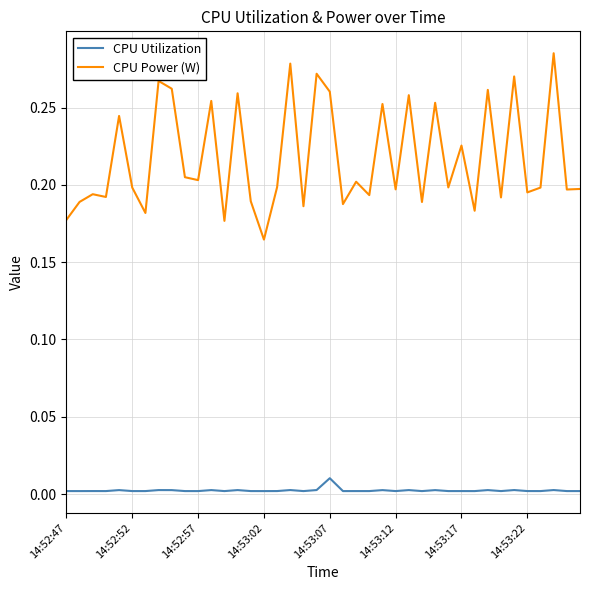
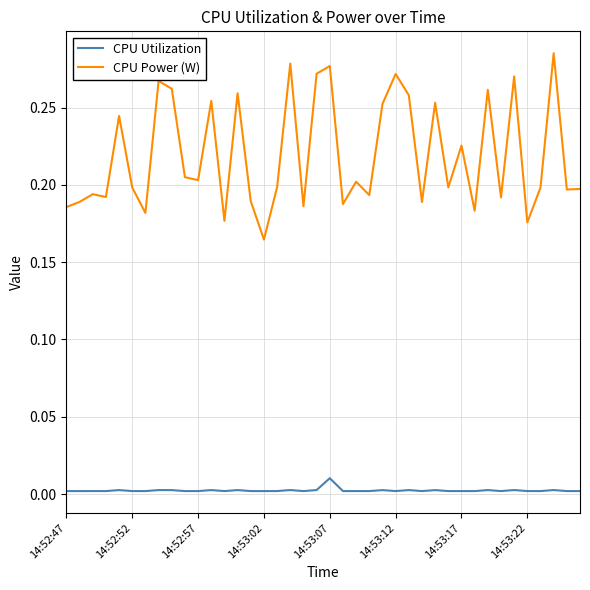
CPU Power (W), 14:52:47: 0.177 -> 0.186
CPU Power (W), 14:53:07: 0.260 -> 0.277
CPU Power (W), 14:53:12: 0.197 -> 0.272
CPU Power (W), 14:53:22: 0.195 -> 0.176
